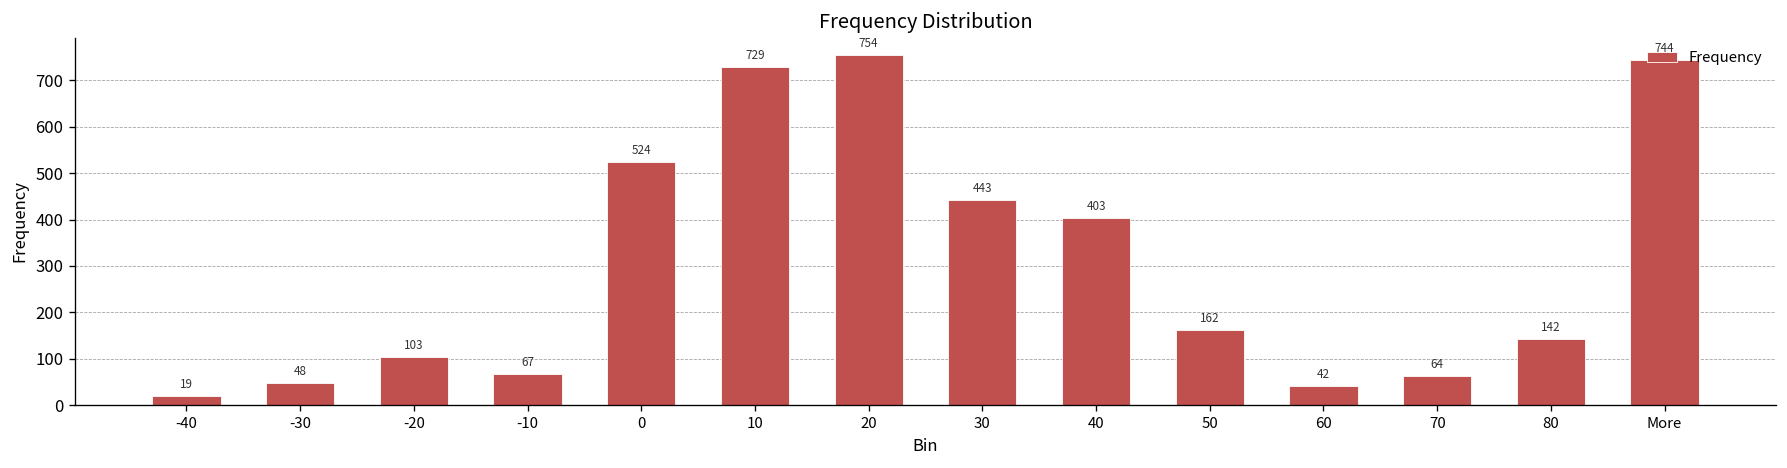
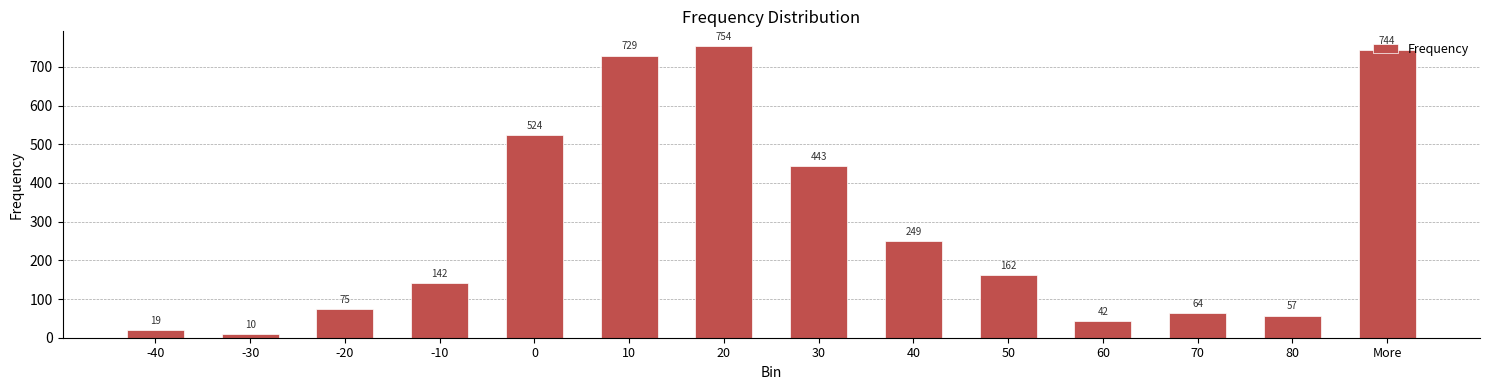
-30: 48 -> 10
-20: 103 -> 75
-10: 67 -> 142
40: 403 -> 249
80: 142 -> 57
